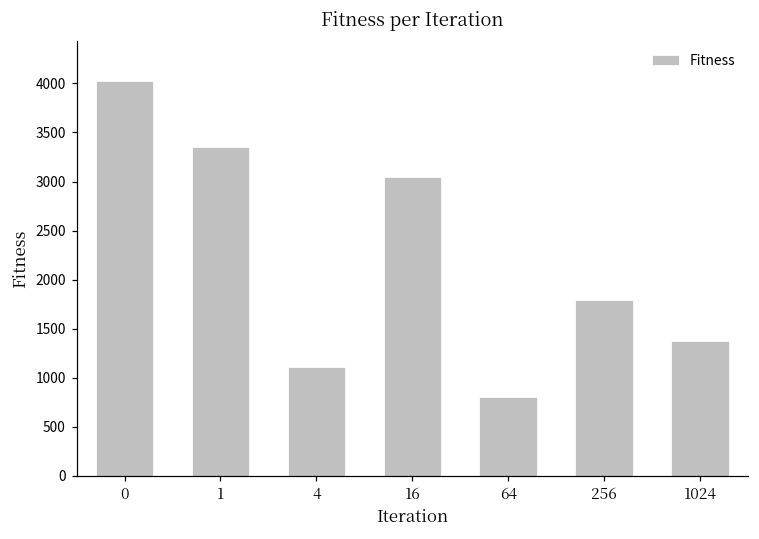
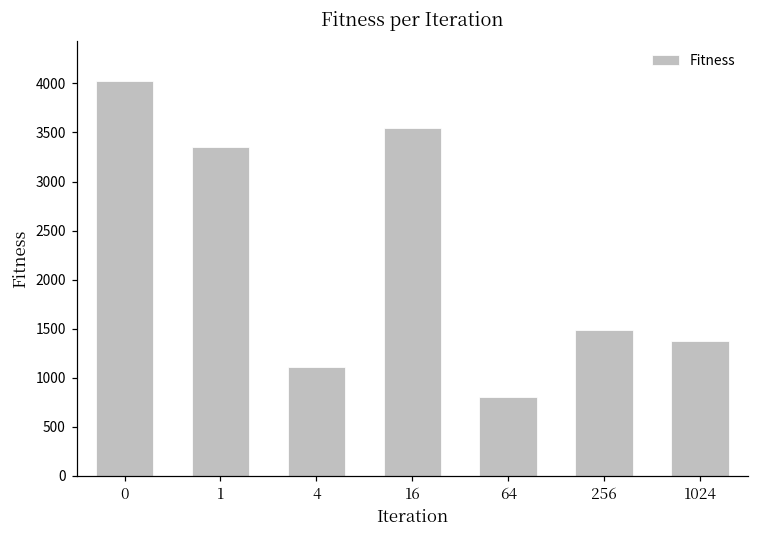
16: 3000 -> 3500
256: 1800 -> 1500
